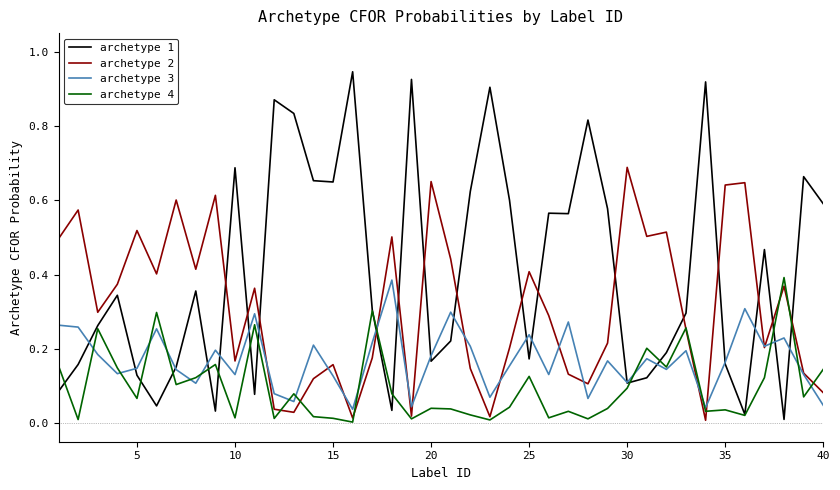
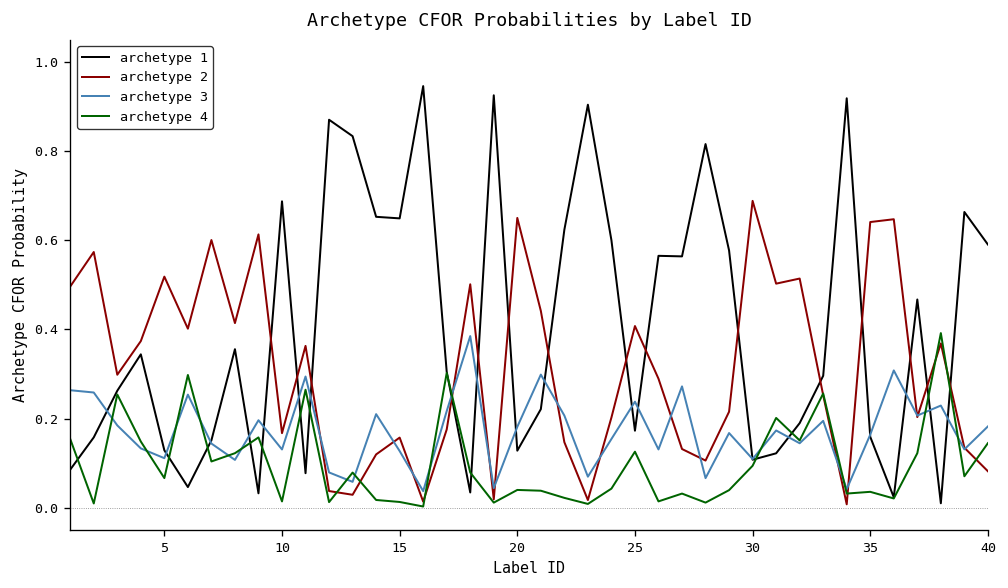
archetype 3, 5: 0.15 -> 0.11
archetype 1, 20: 0.17 -> 0.13
archetype 3, 40: 0.05 -> 0.18
